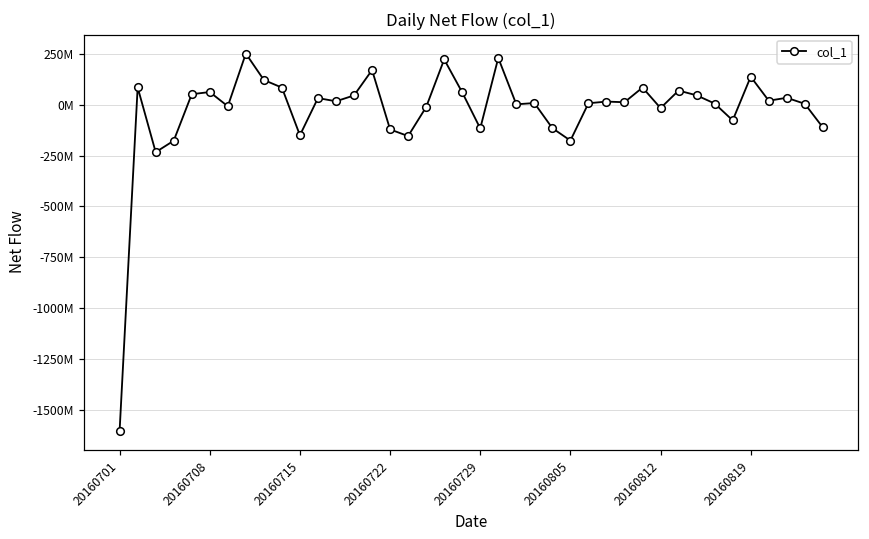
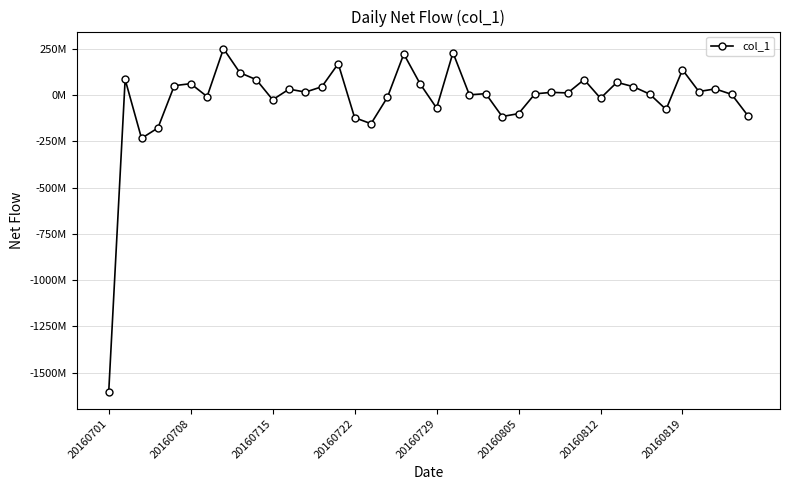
20160715: -150000000 -> -20000000
20160729: -120000000 -> -70000000
20160805: -180000000 -> -100000000
